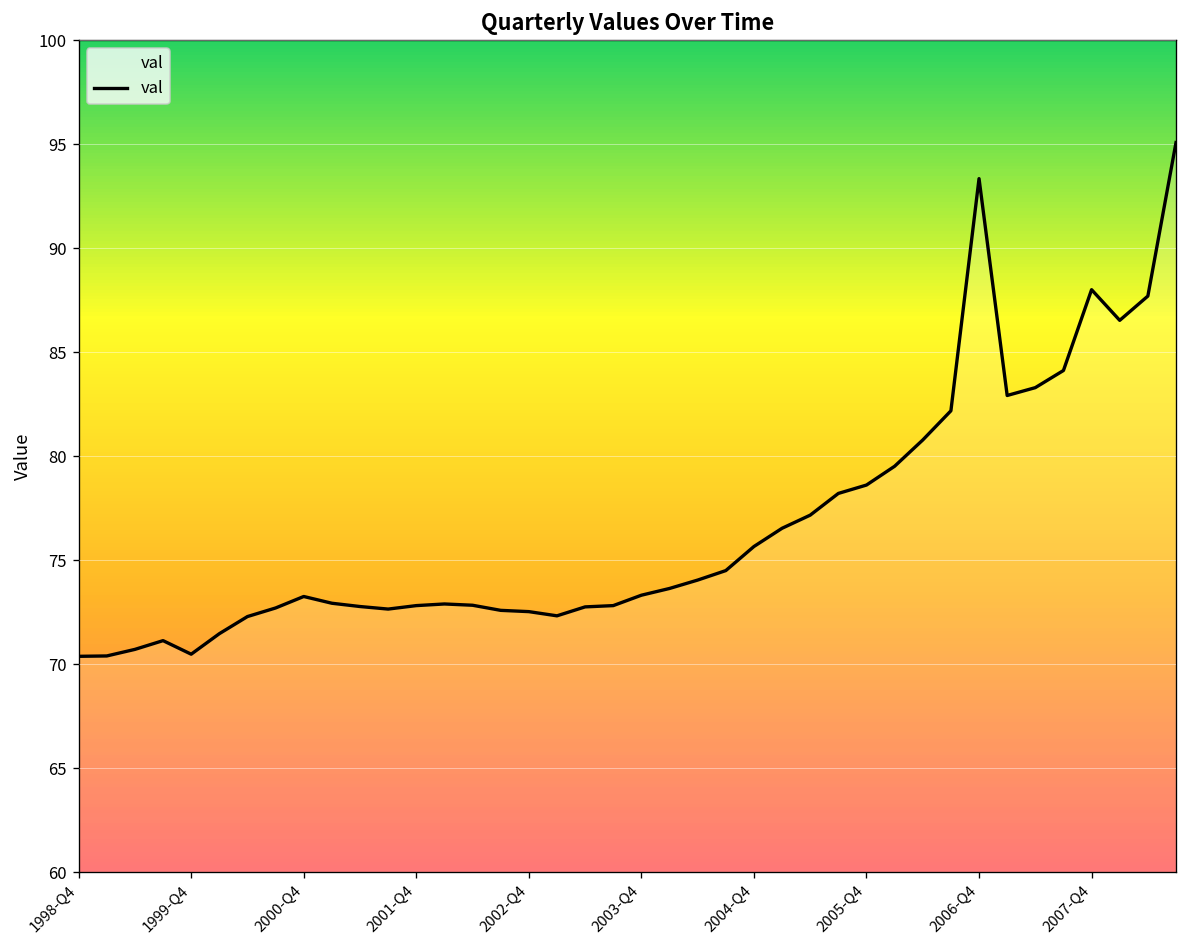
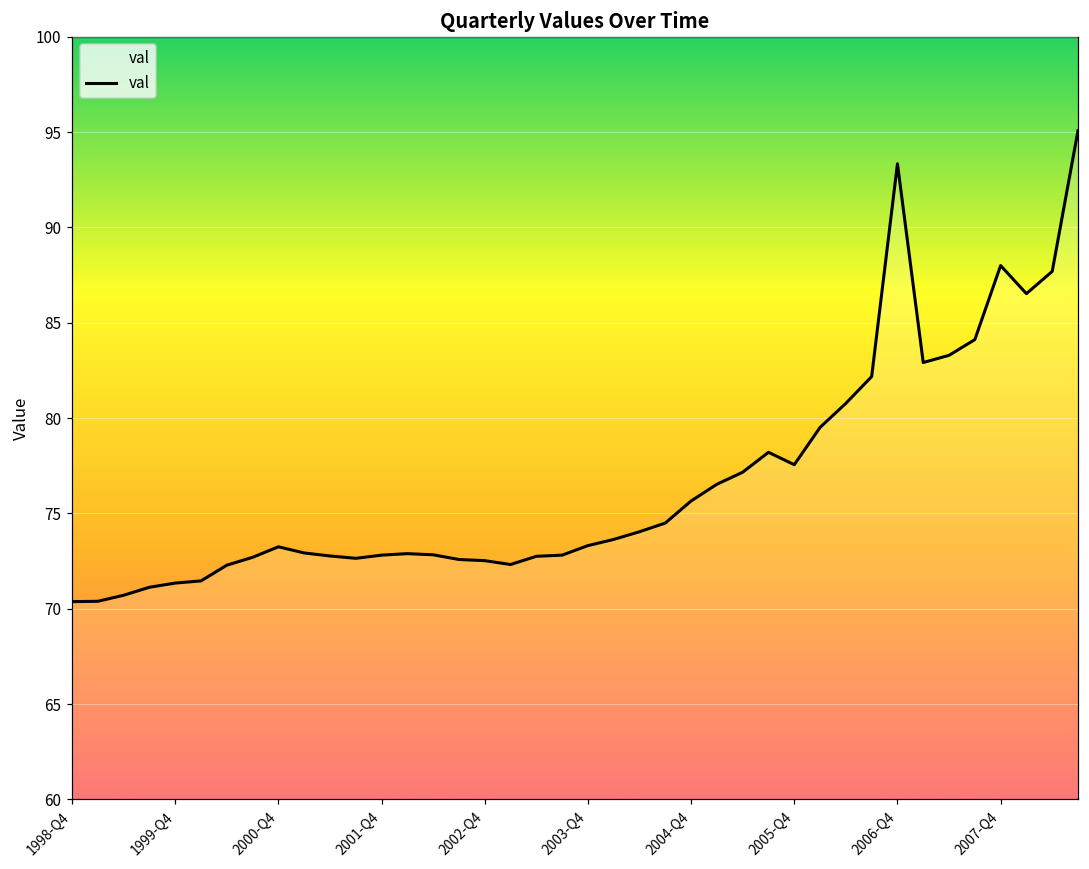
1999-Q4: 70.5 -> 71.3
2005-Q4: 78.6 -> 77.6
